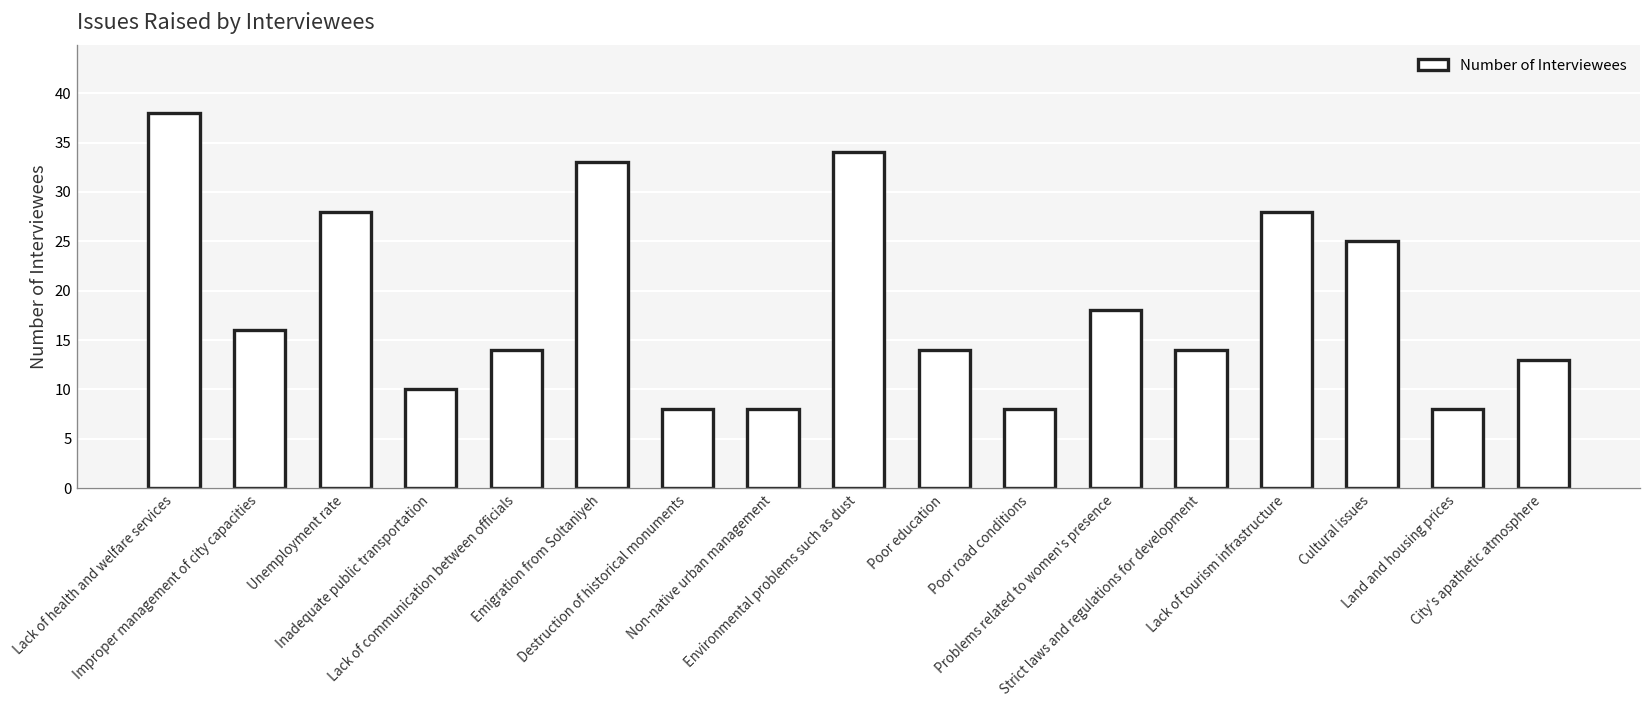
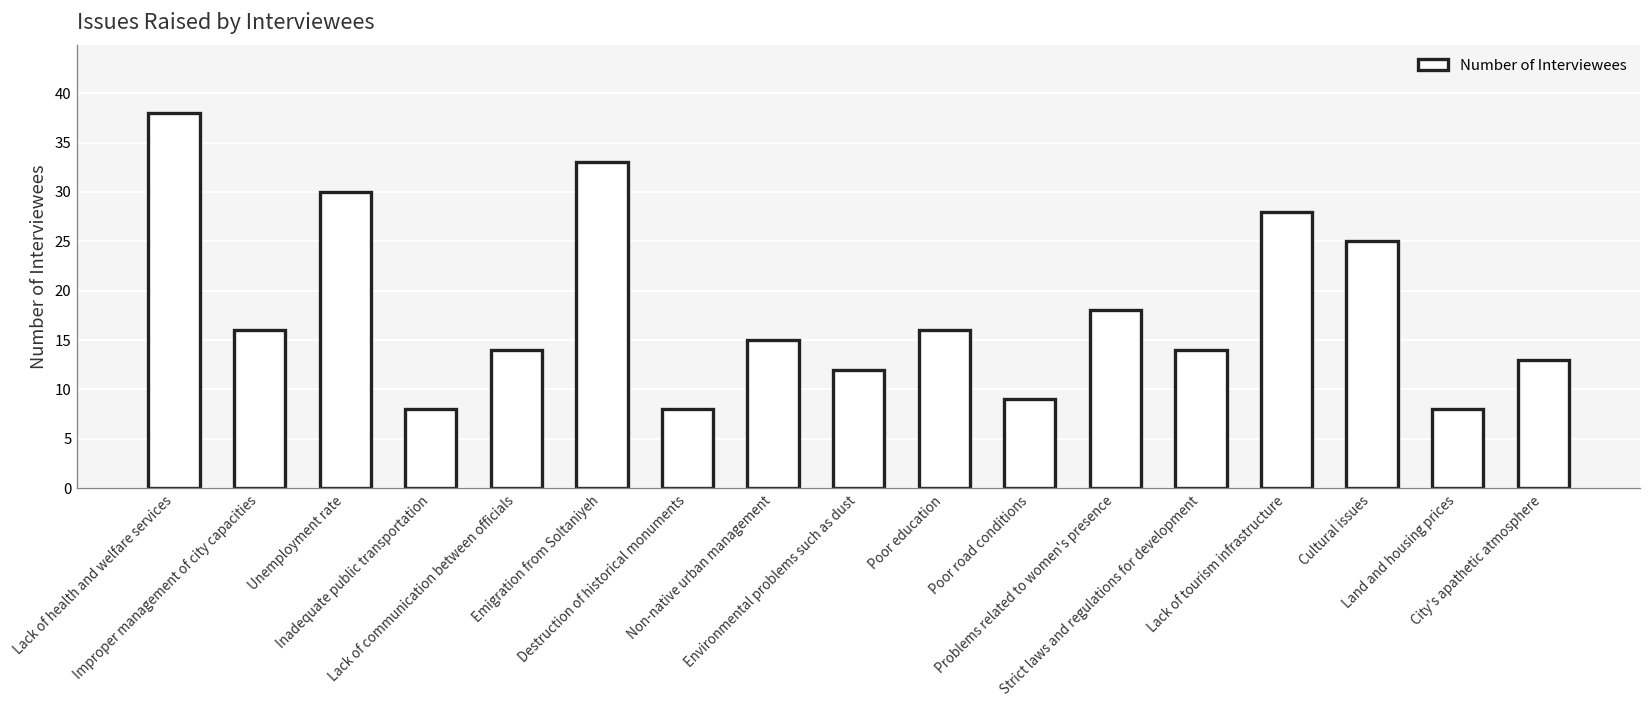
Unemployment rate: 28 -> 30
Inadequate public transportation: 10 -> 8
Non-native urban management: 8 -> 15
Environmental problems such as dust: 34 -> 12
Poor education: 14 -> 16
Poor road conditions: 8 -> 9
